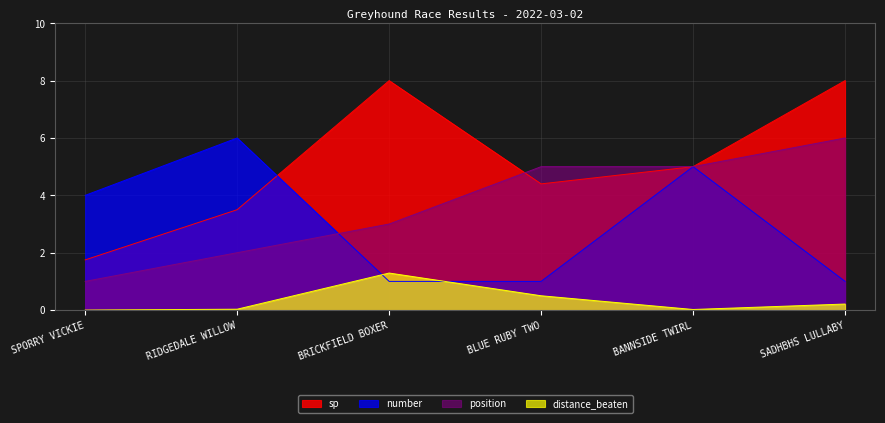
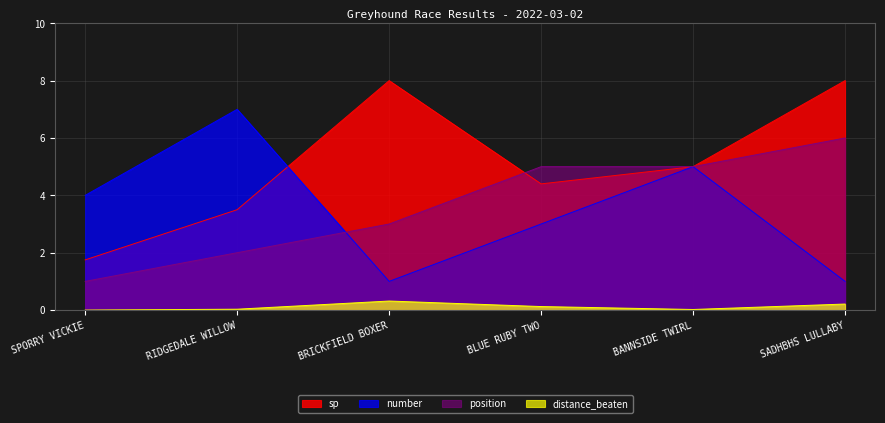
number, RIDGEDALE WILLOW: 6 -> 7
distance_beaten, BRICKFIELD BOXER: 1.3 -> 0.3
number, BLUE RUBY TWO: 1 -> 3
distance_beaten, BLUE RUBY TWO: 0.5 -> 0.1
